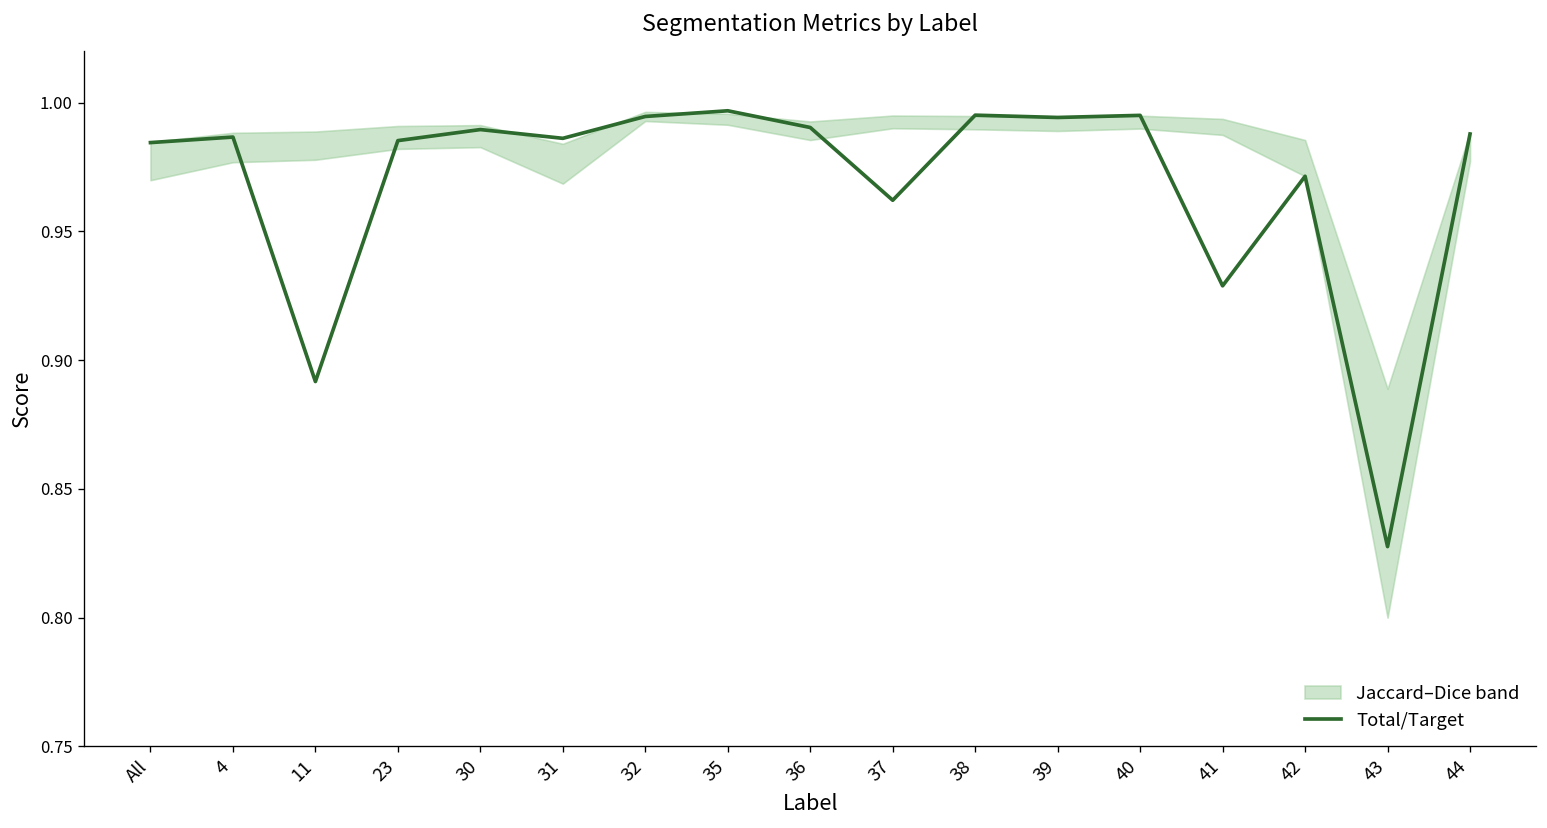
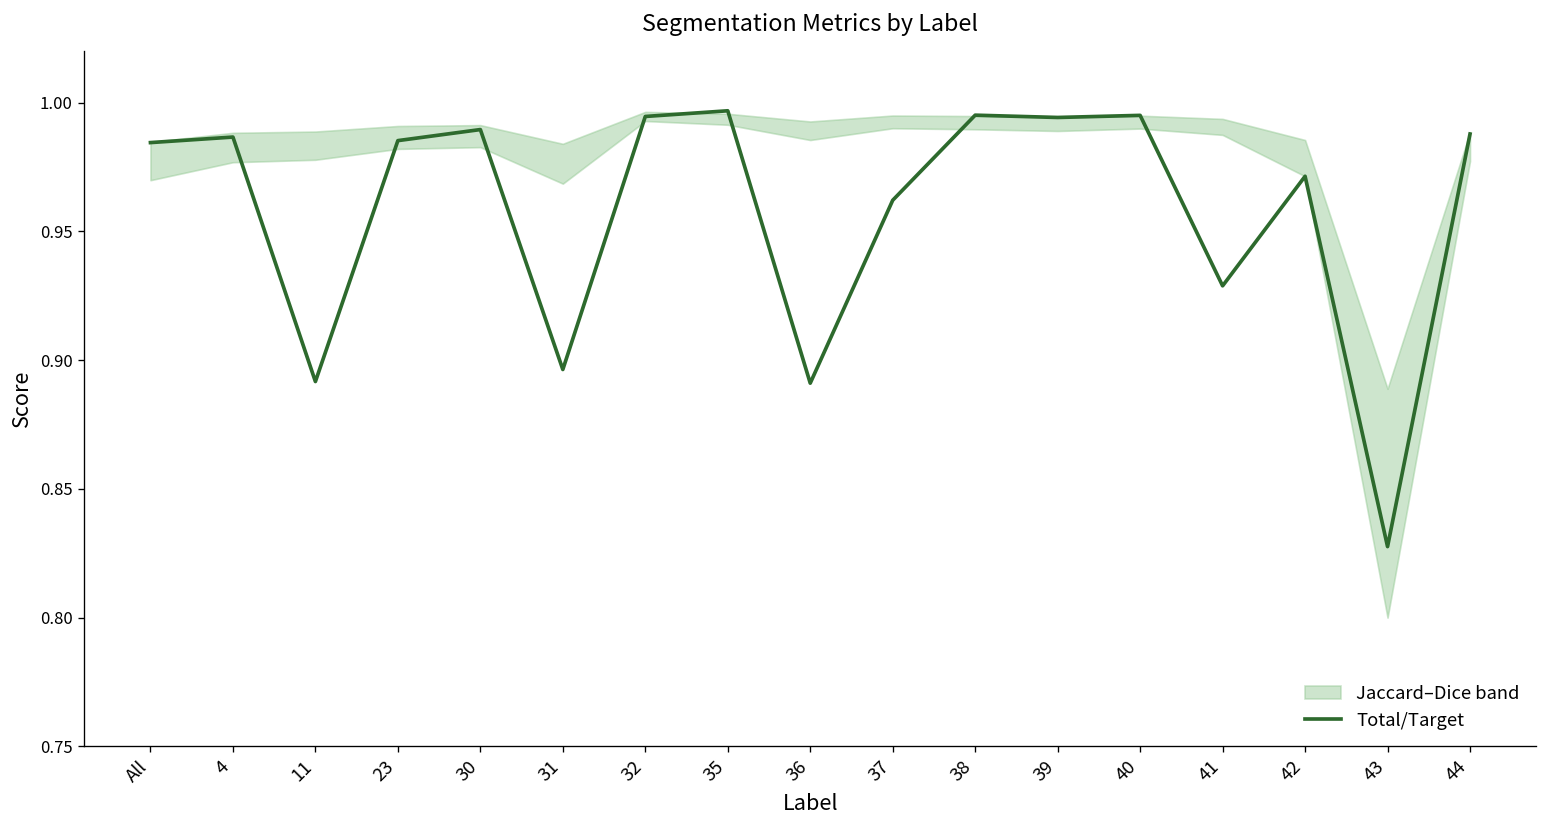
Total/Target, 31: 0.986 -> 0.896
Total/Target, 36: 0.990 -> 0.891
